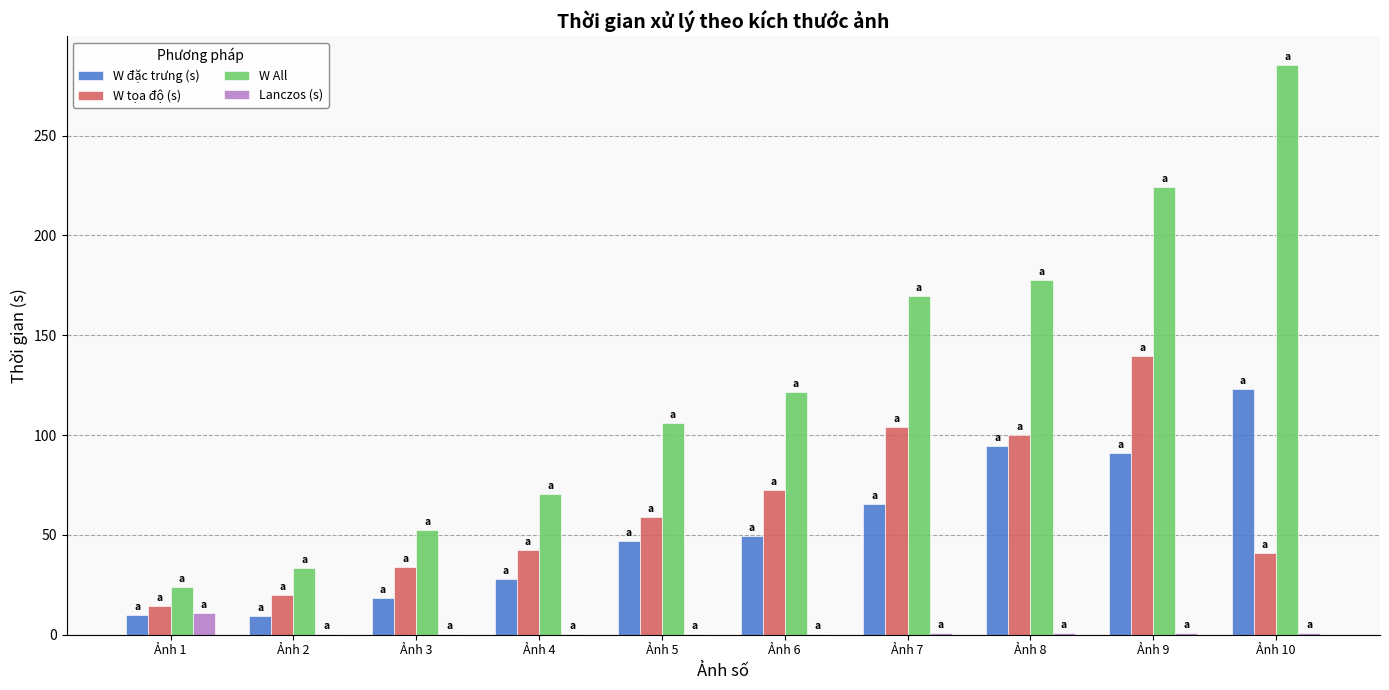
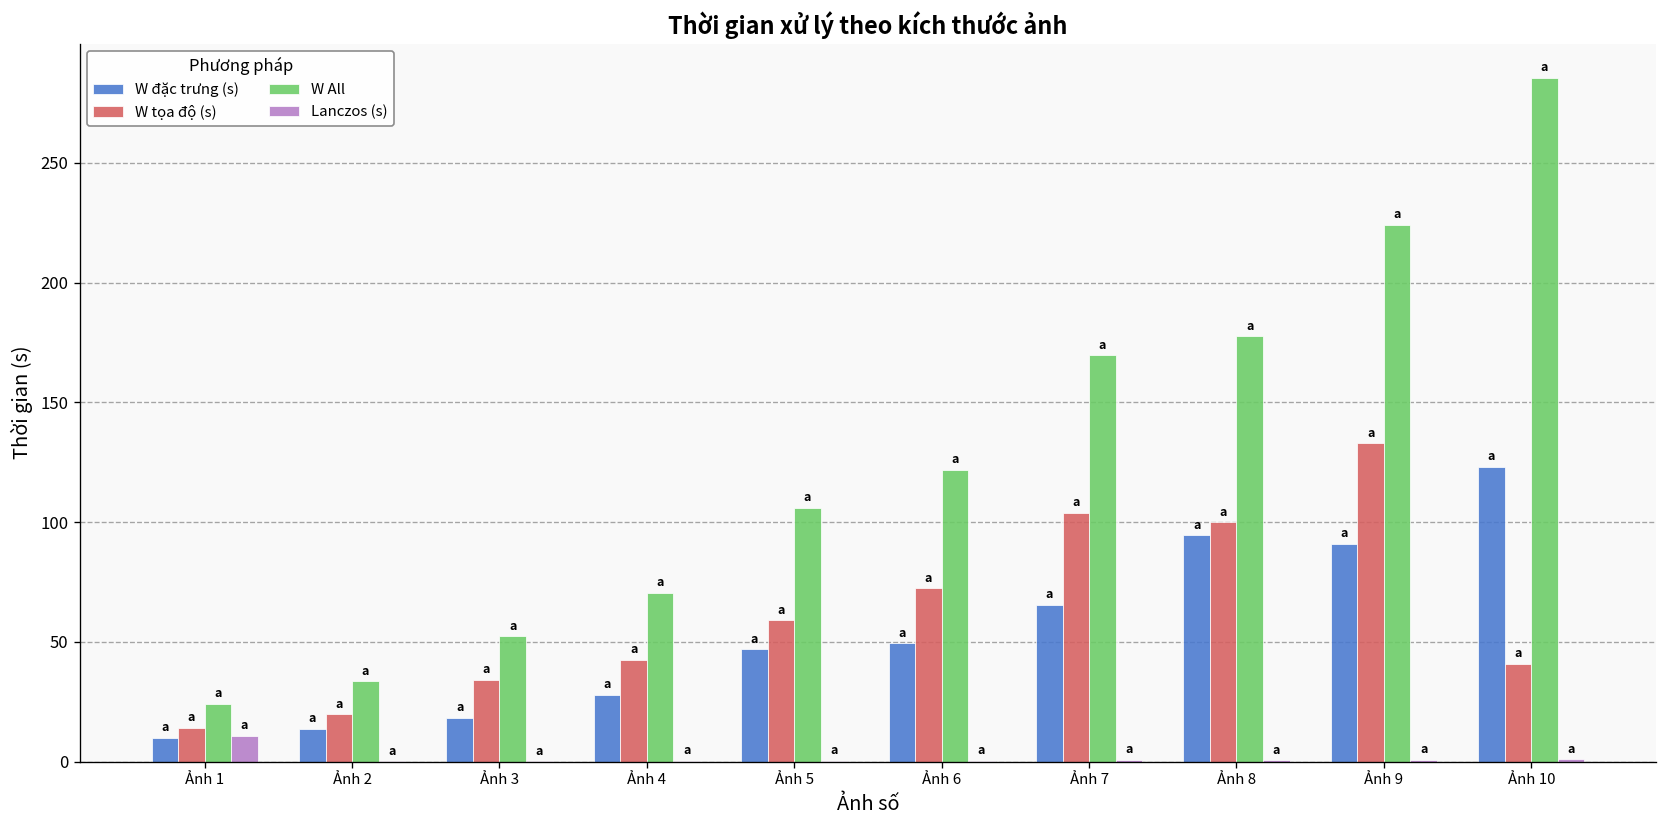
W đặc trưng (s), Ảnh 2: 9 -> 14
W tọa độ (s), Ảnh 9: 140 -> 133
